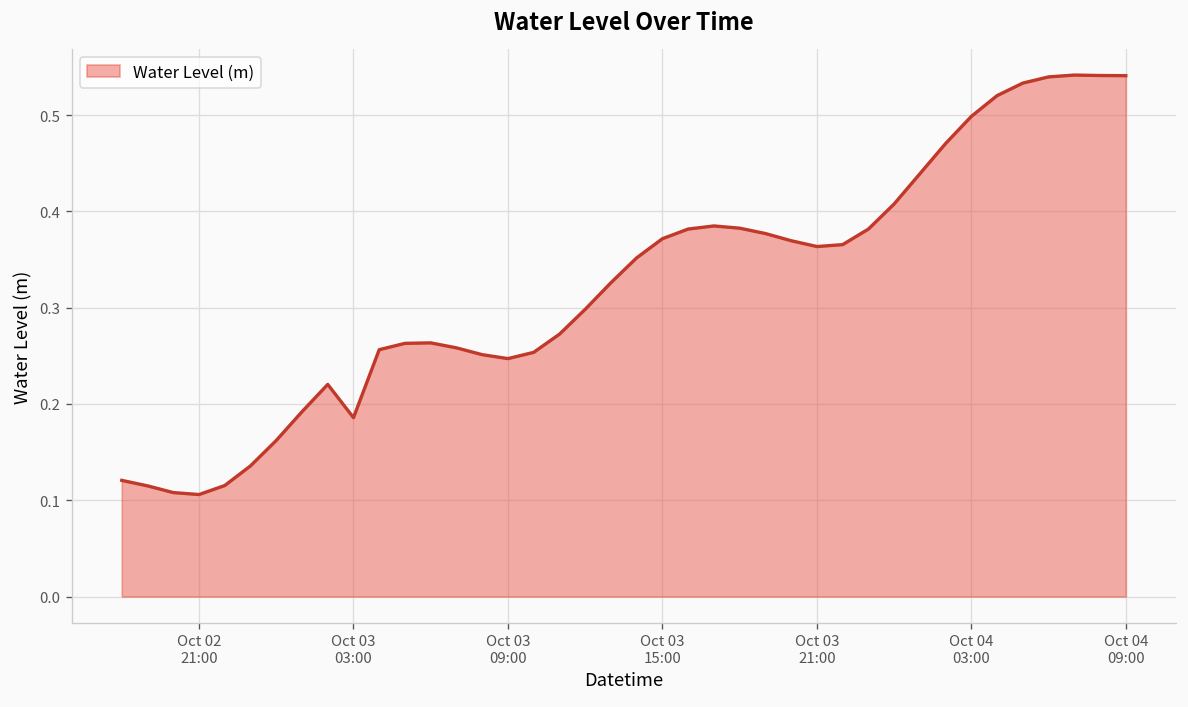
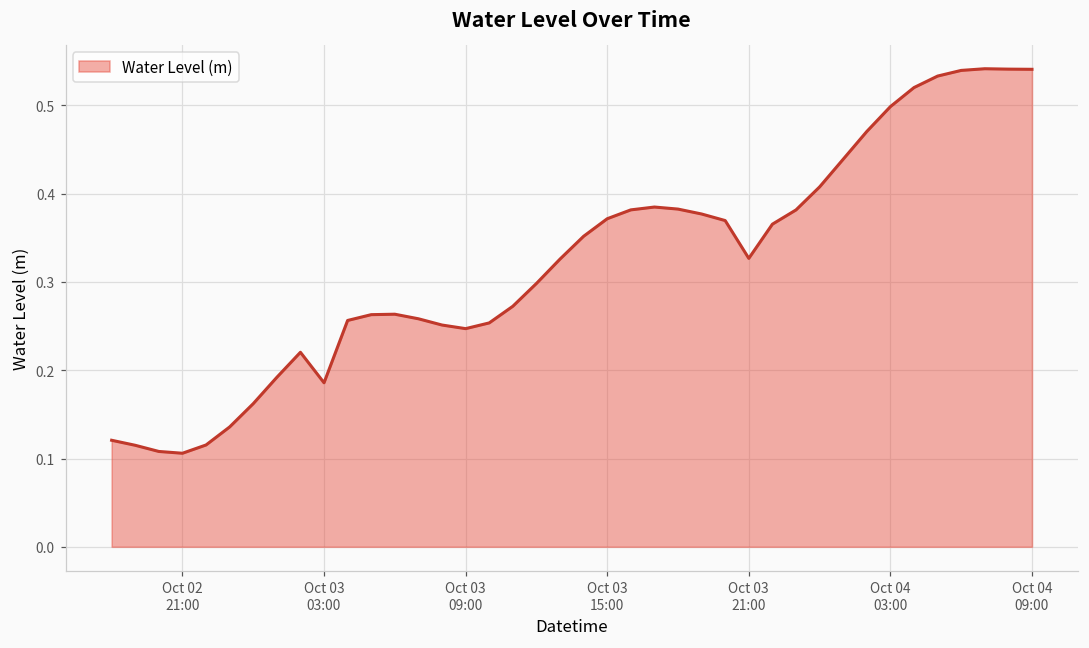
Oct 03 21:00: 0.36 -> 0.33
